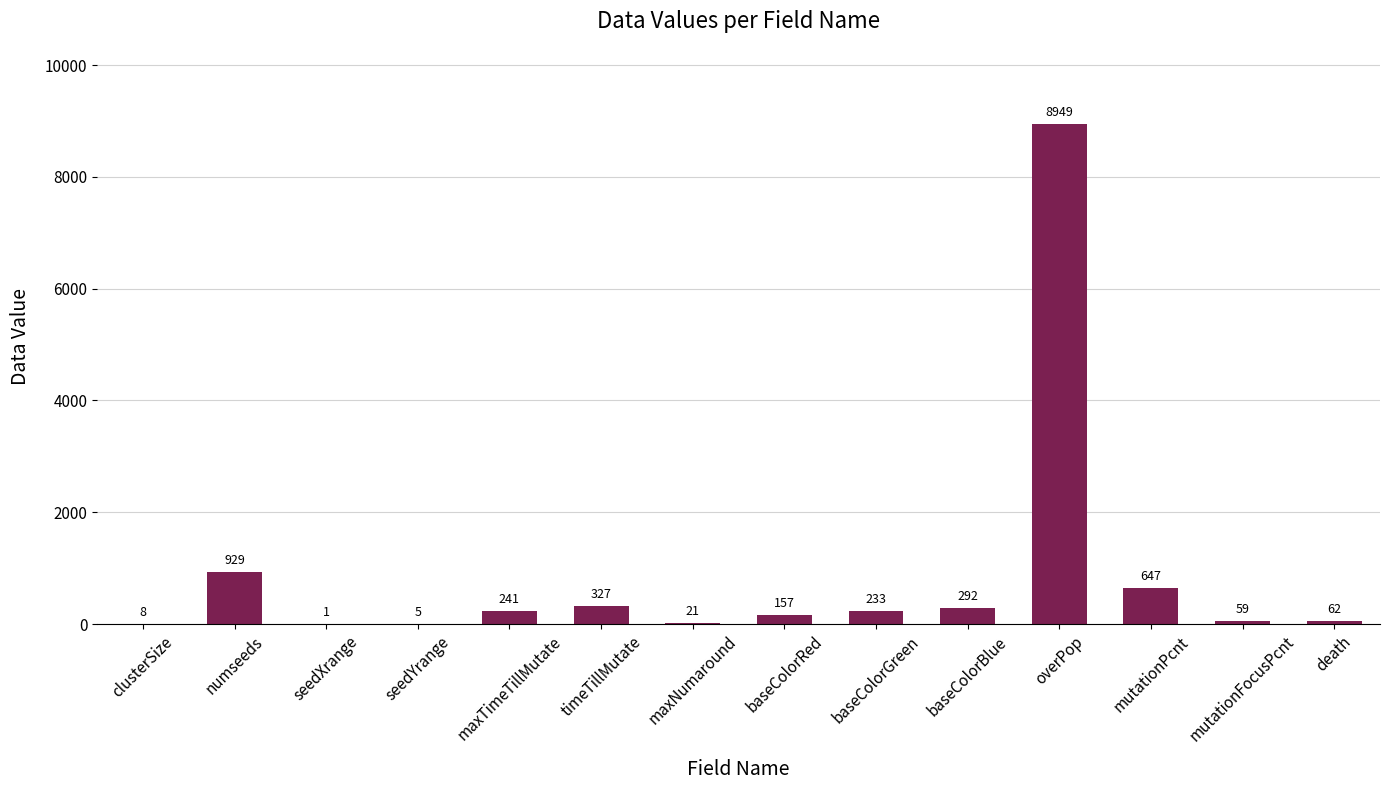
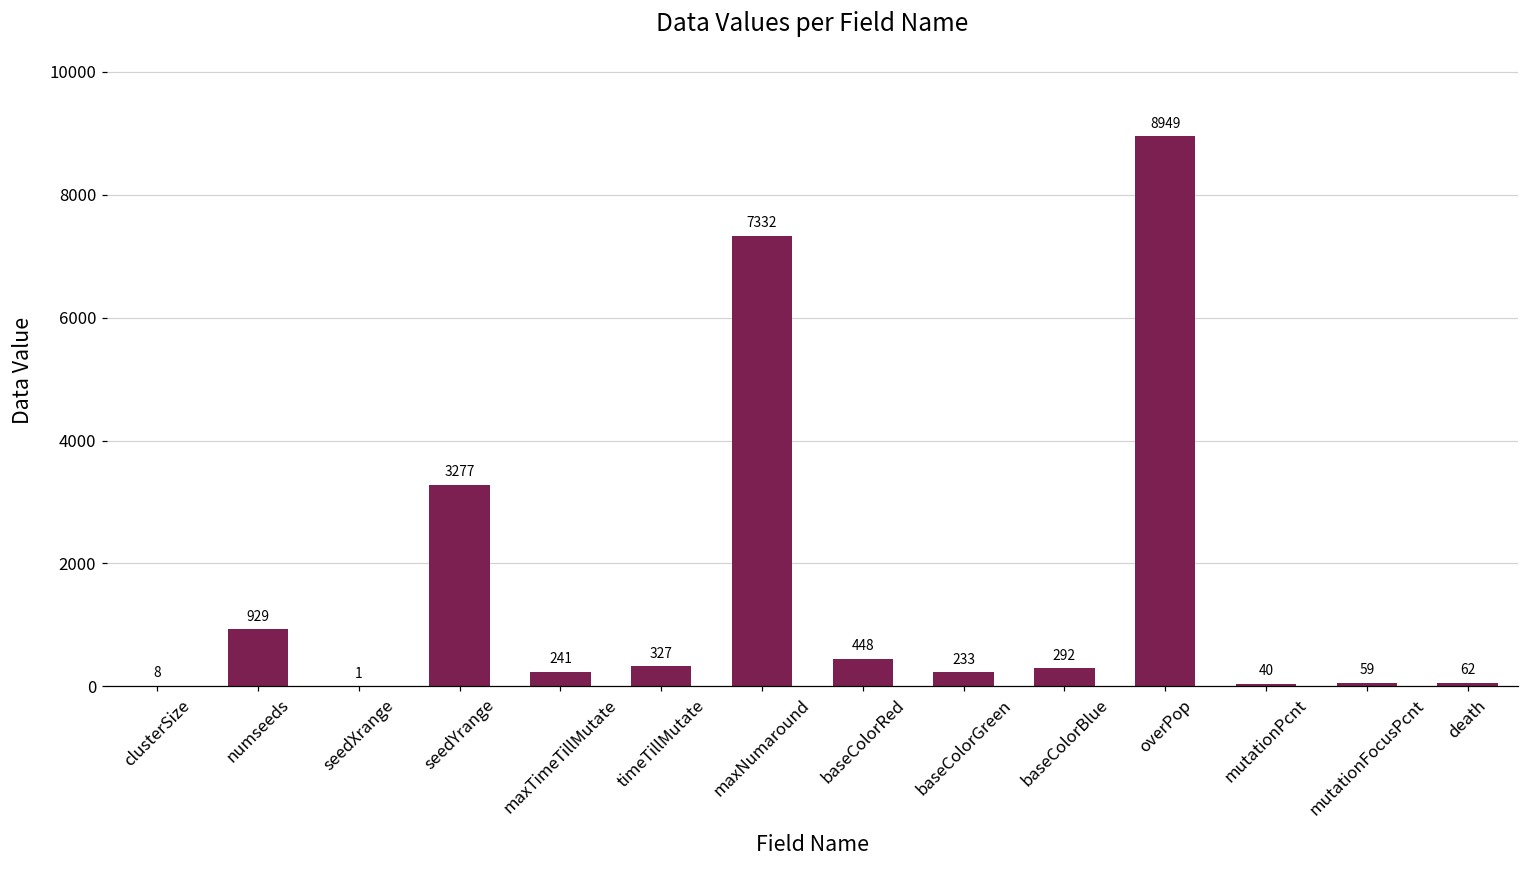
seedYrange: 5 -> 3277
maxNumaround: 21 -> 7332
baseColorRed: 157 -> 448
mutationPcnt: 647 -> 40
